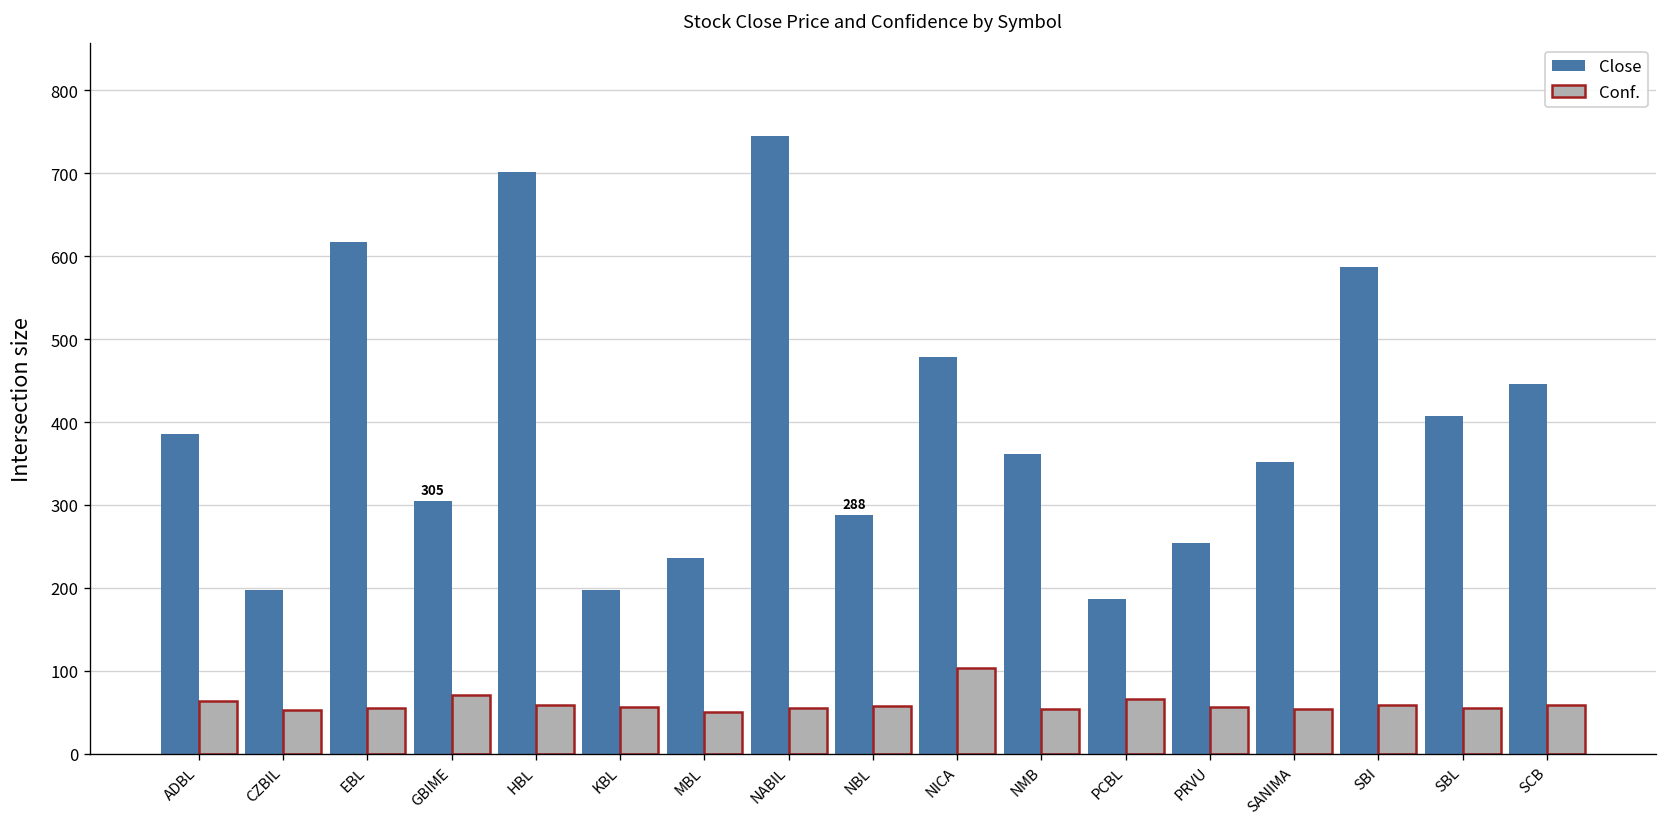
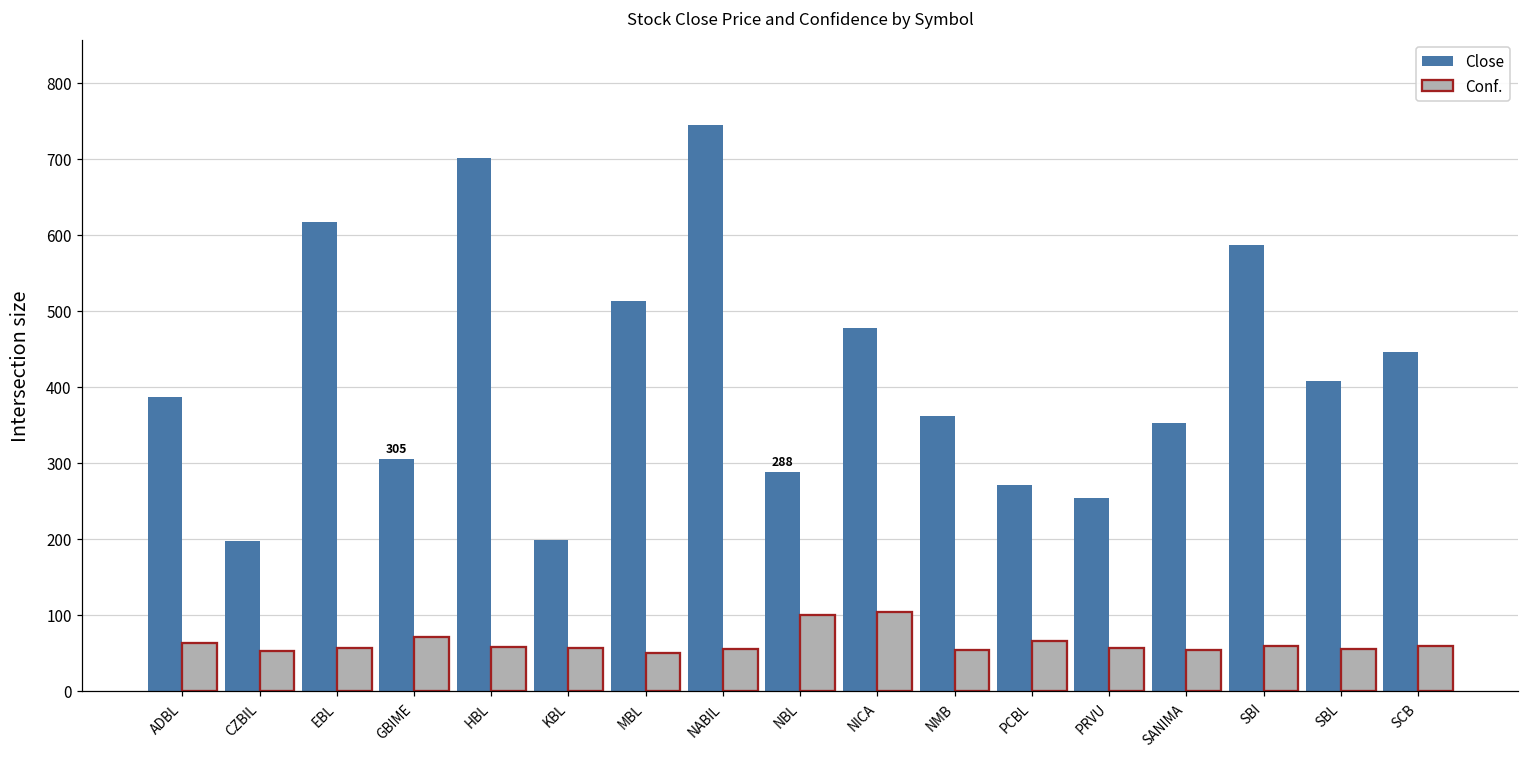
Close, MBL: 240 -> 510
Conf., NBL: 60 -> 100
Close, PCBL: 190 -> 270
